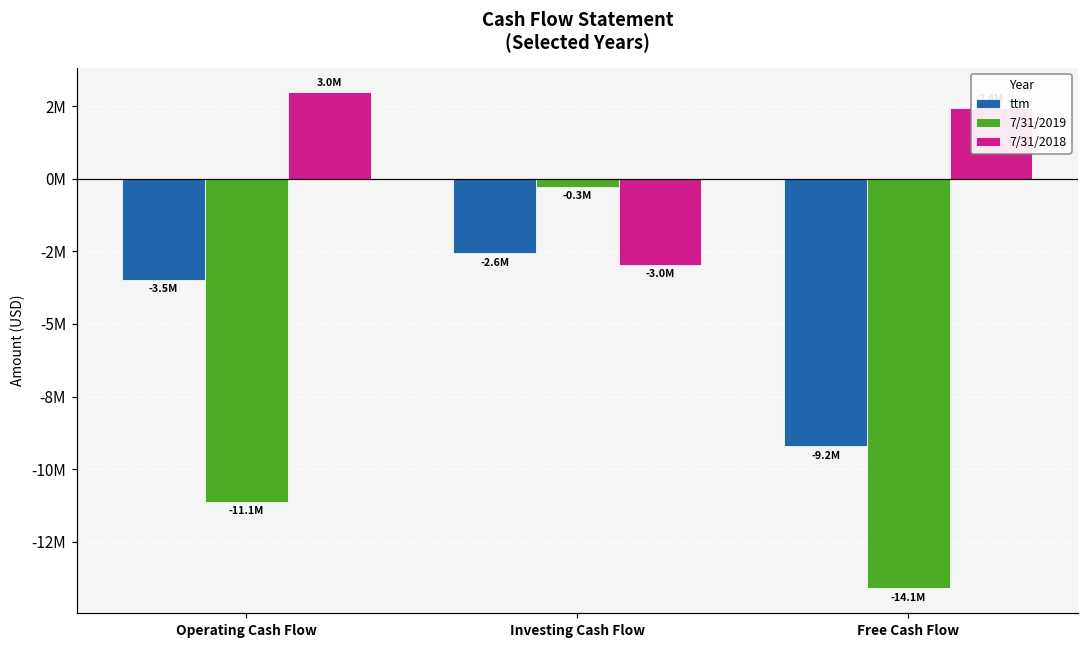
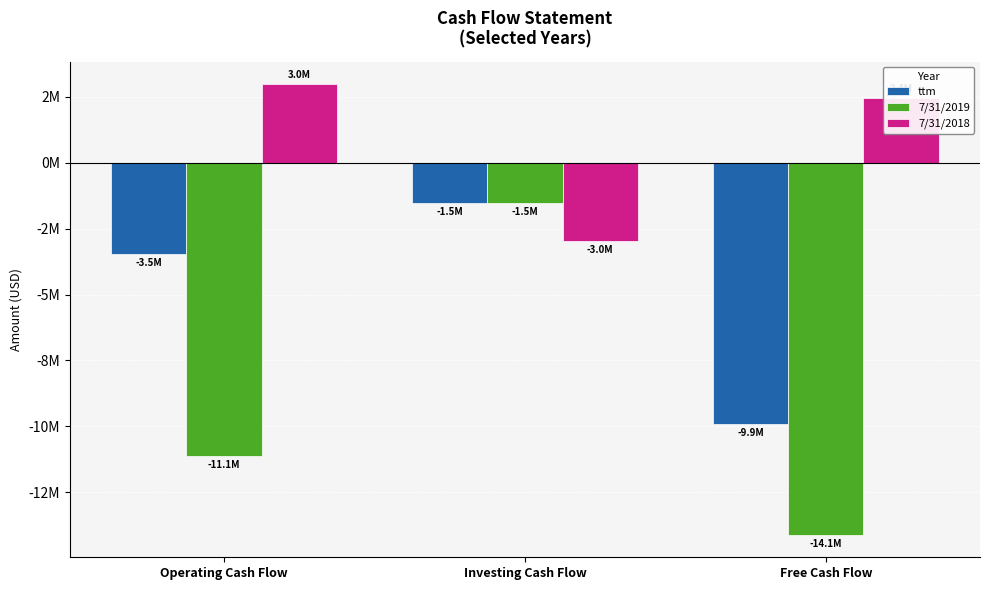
ttm, Investing Cash Flow: -2.6M -> -1.5M
7/31/2019, Investing Cash Flow: -0.3M -> -1.5M
ttm, Free Cash Flow: -9.2M -> -9.9M
